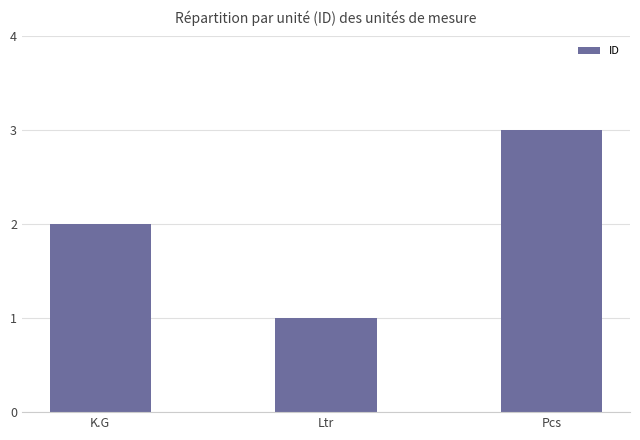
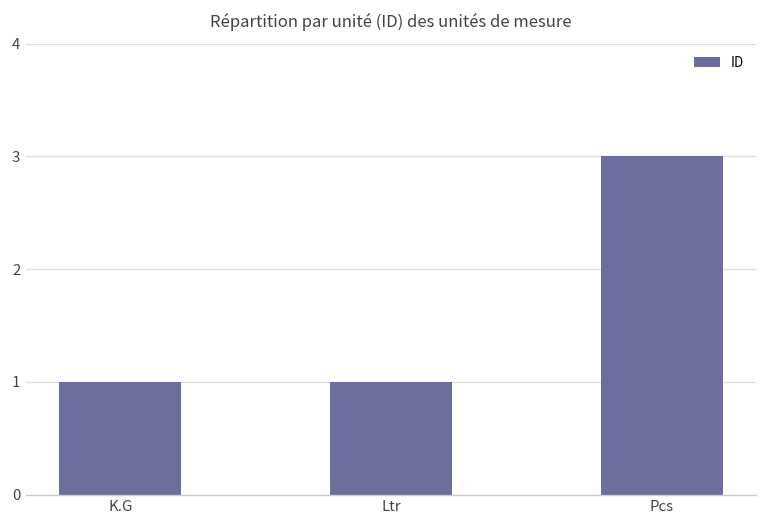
K.G: 2 -> 1
